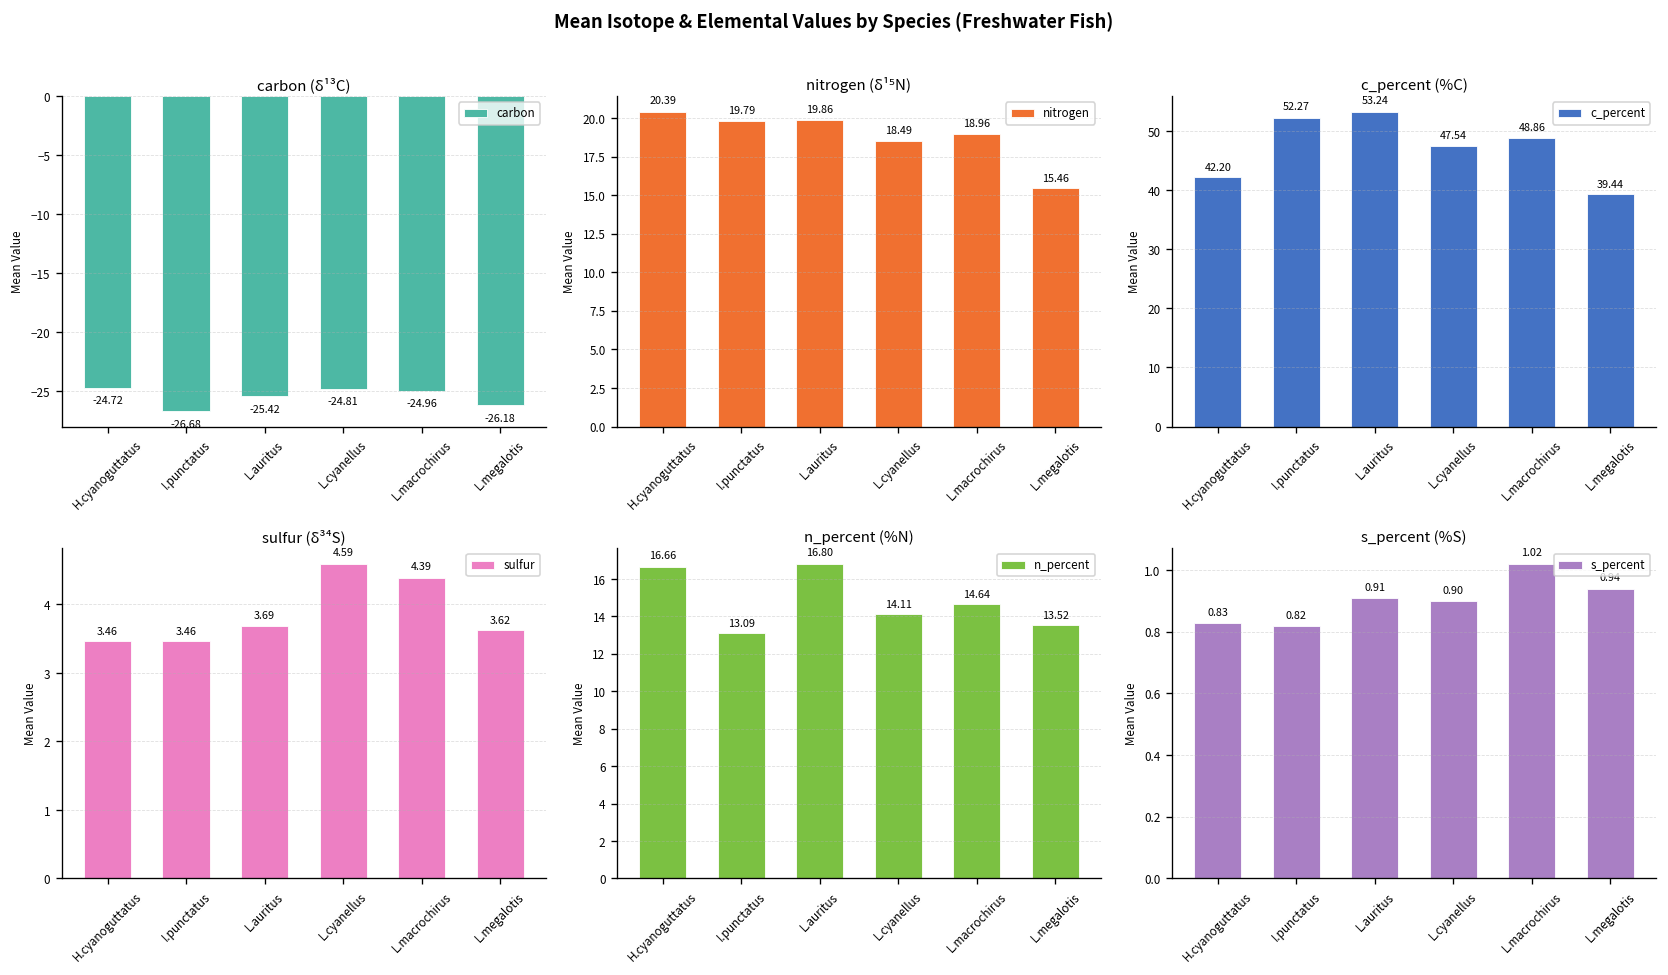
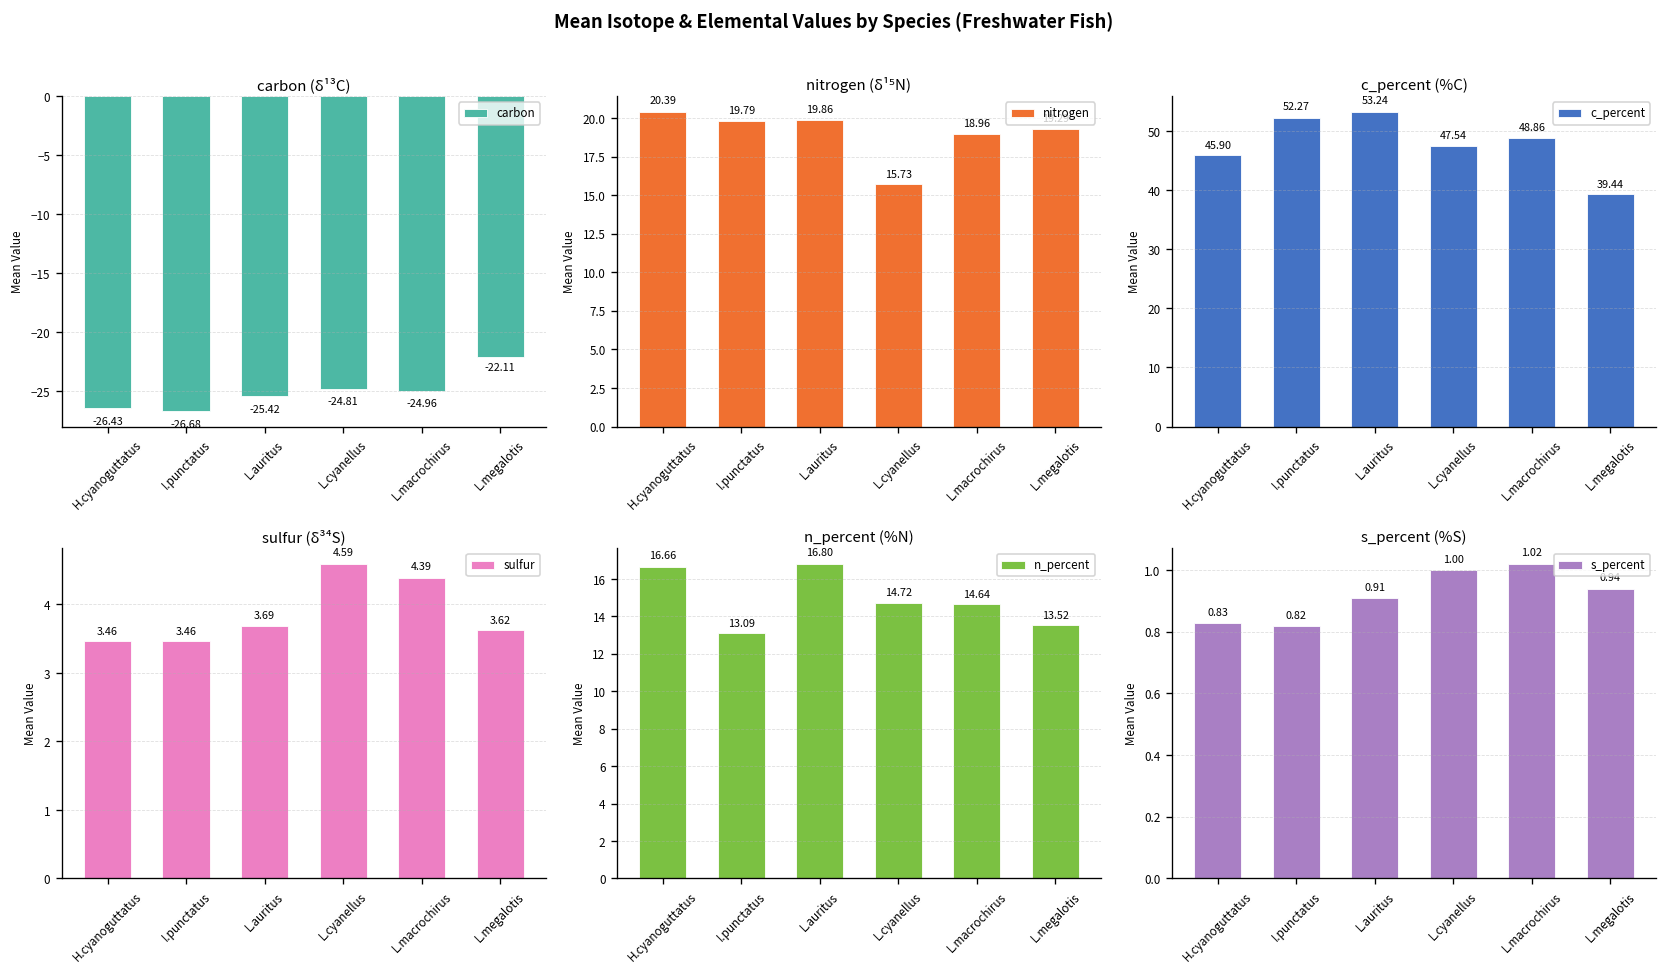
carbon (δ¹³C), H.cyanoguttatus: -24.72 -> -26.43
carbon (δ¹³C), L.megalotis: -26.18 -> -22.11
nitrogen (δ¹⁵N), L.cyanellus: 18.49 -> 15.73
nitrogen (δ¹⁵N), L.megalotis: 15.5 -> 19.3
c_percent (%C), H.cyanoguttatus: 42.20 -> 45.90
n_percent (%N), L.cyanellus: 14.11 -> 14.72
s_percent (%S), L.cyanellus: 0.90 -> 1.00
